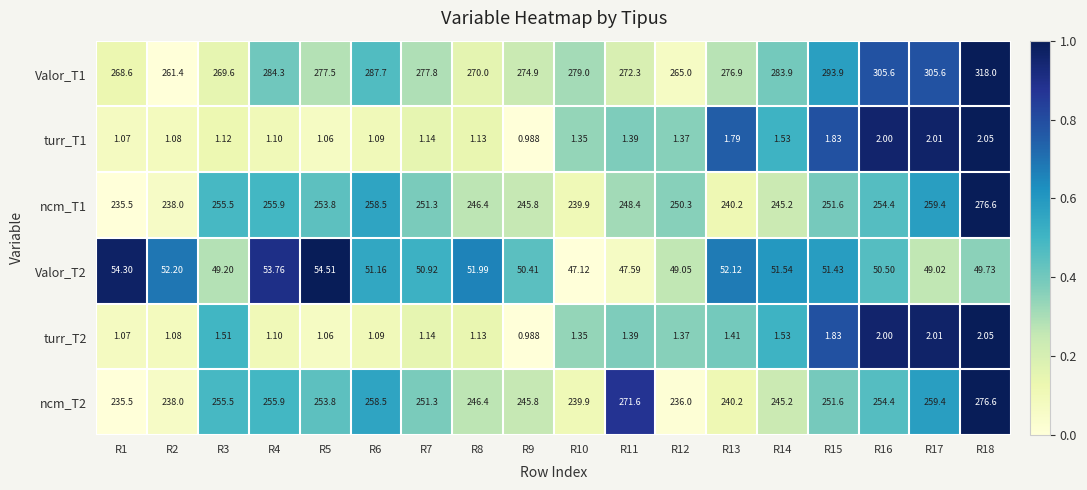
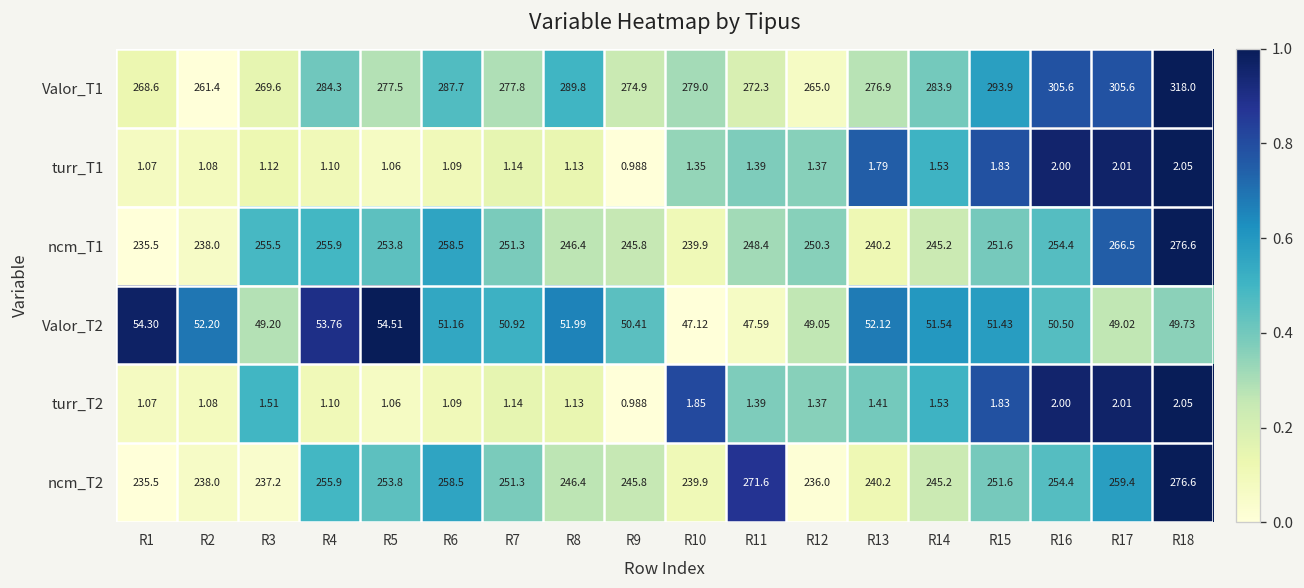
Valor_T1, R8: 270.0 -> 289.8
ncm_T1, R17: 259.4 -> 266.5
turr_T2, R10: 1.35 -> 1.85
ncm_T2, R3: 255.5 -> 237.2
